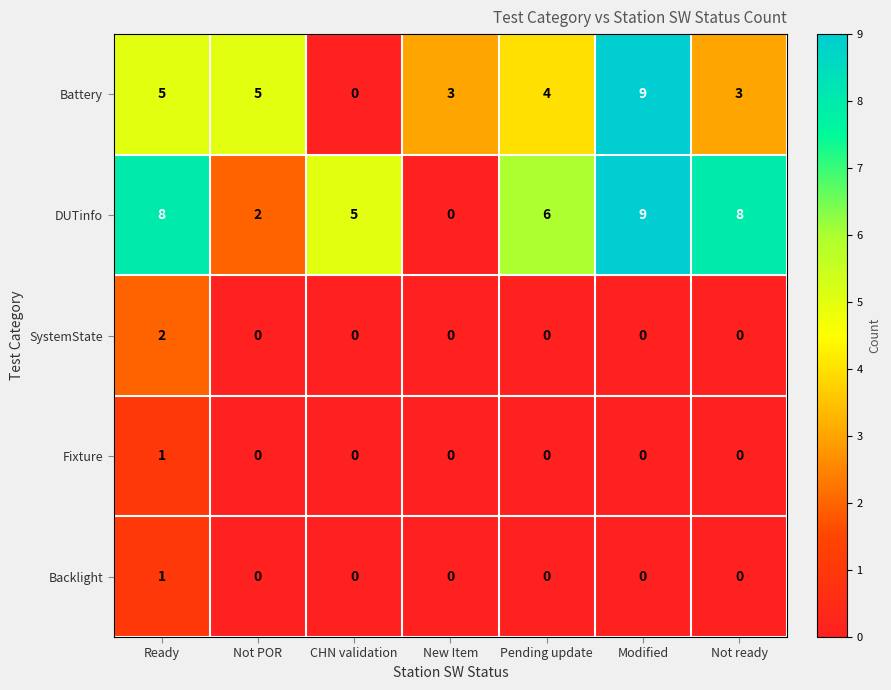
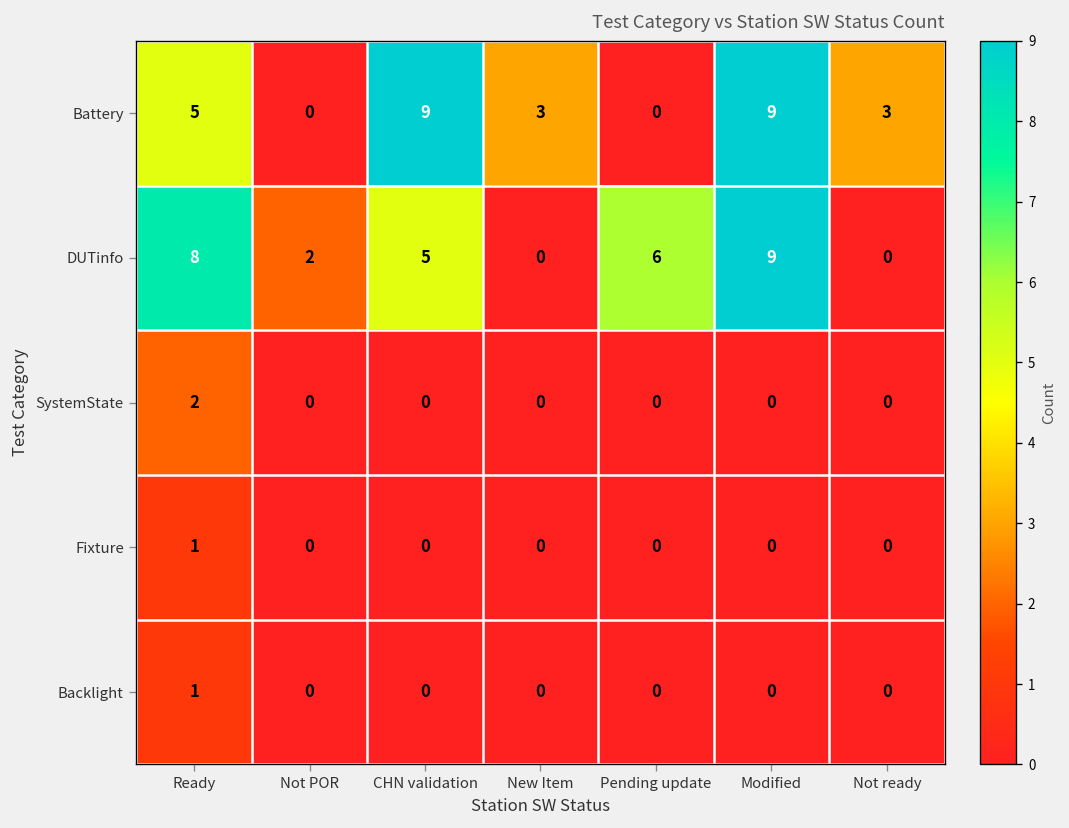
Battery, Not POR: 5 -> 0
Battery, CHN validation: 0 -> 9
Battery, Pending update: 4 -> 0
DUTinfo, Not ready: 8 -> 0
